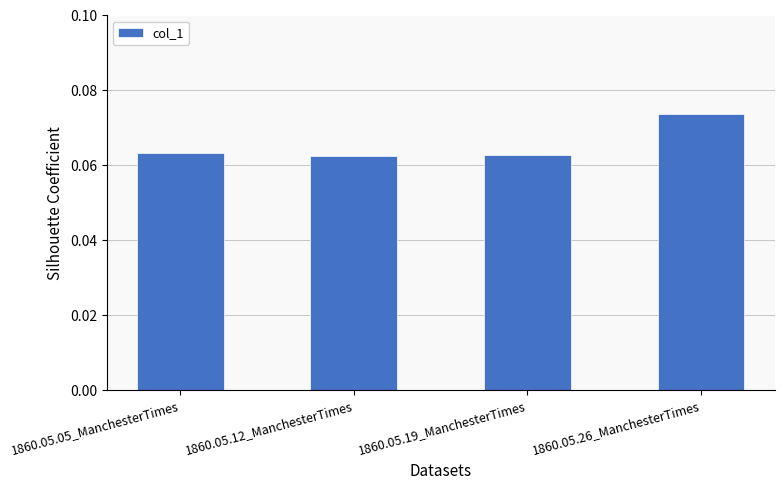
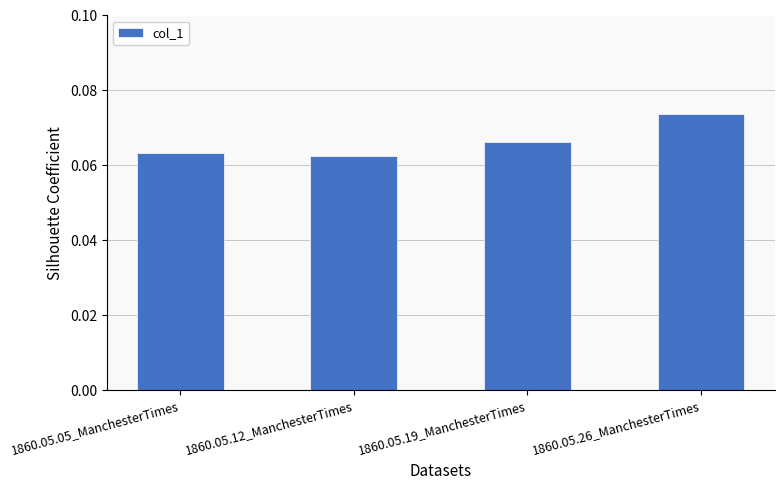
1860.05.19_ManchesterTimes: 0.063 -> 0.066
